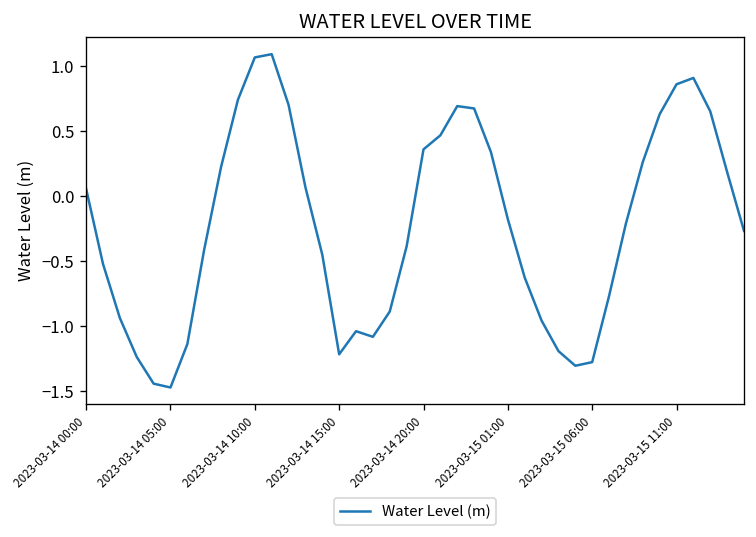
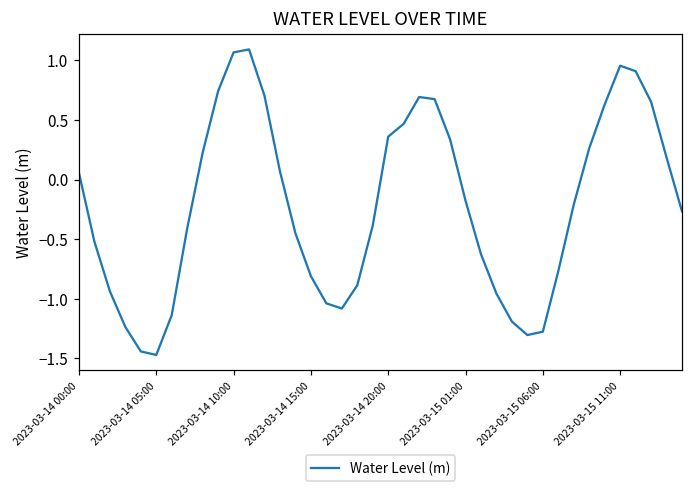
2023-03-14 15:00: -1.22 -> -0.81
2023-03-15 11:00: 0.86 -> 0.95
